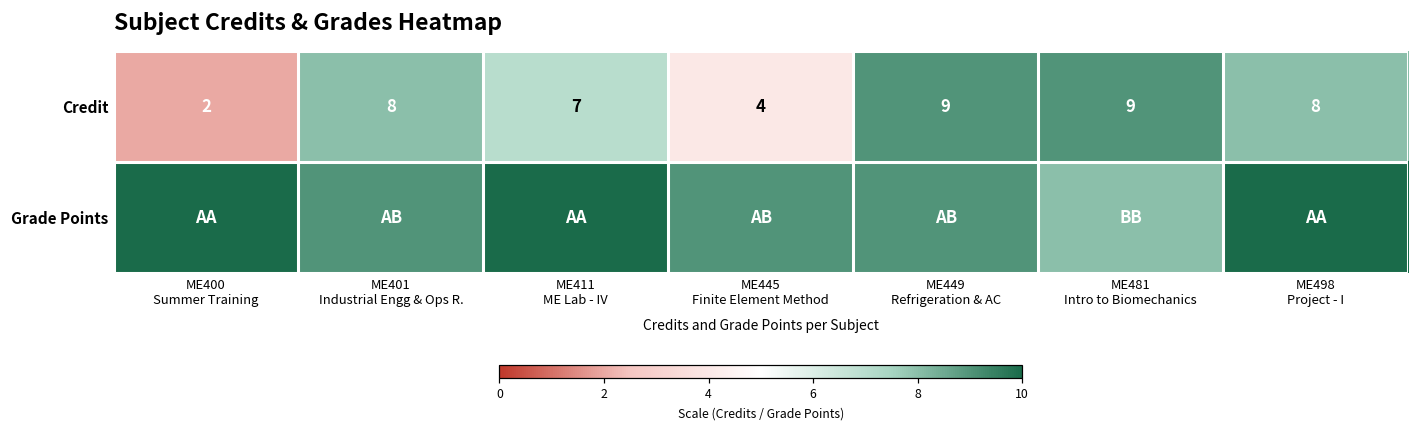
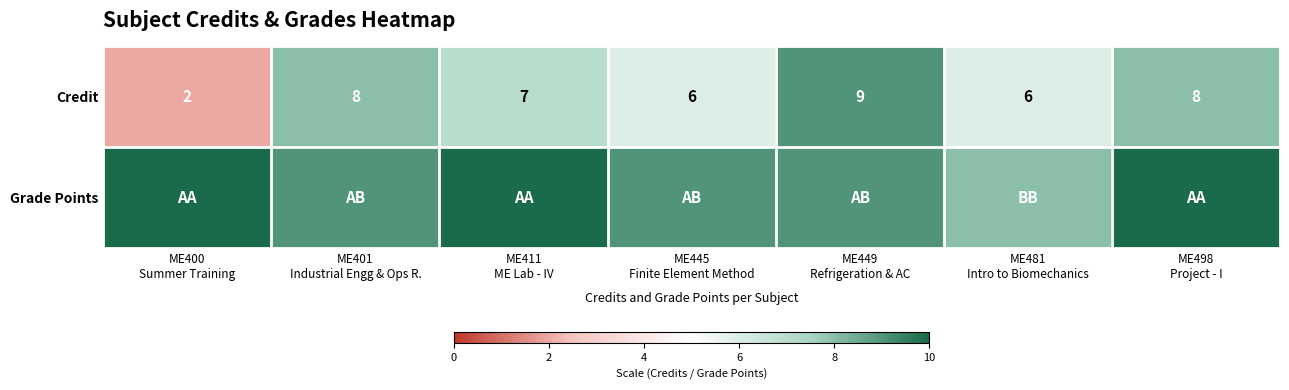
Credit, ME445 Finite Element Method: 4 -> 6
Credit, ME481 Intro to Biomechanics: 9 -> 6
